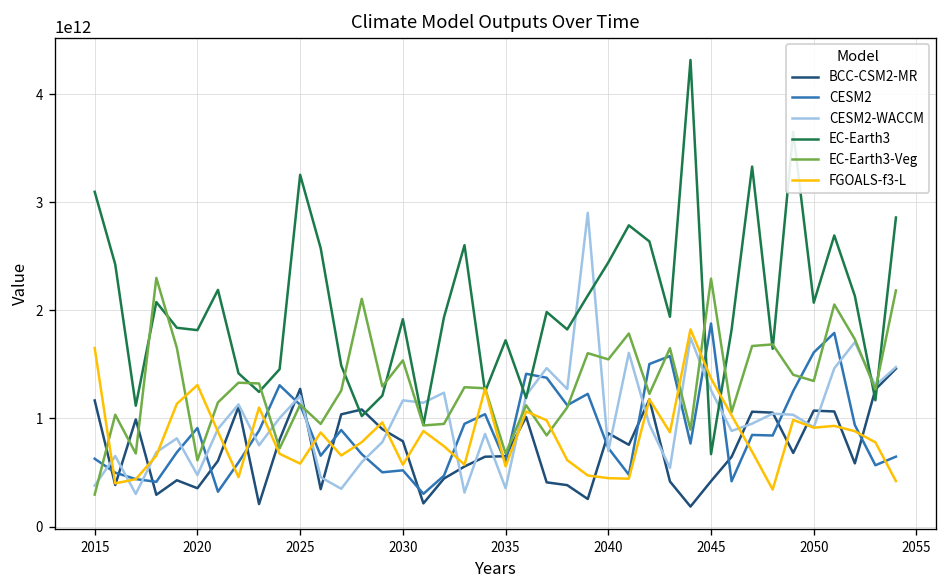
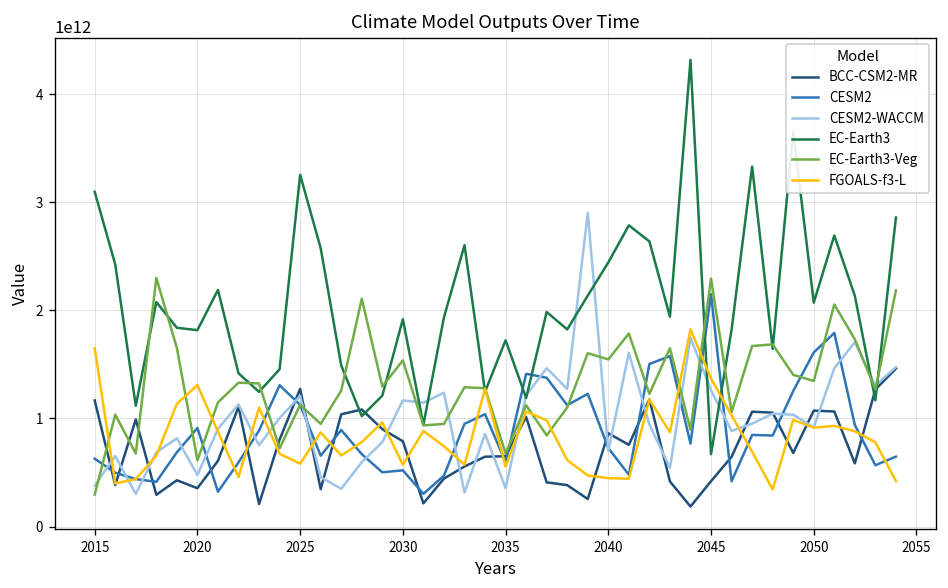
CESM2, 2045: 1900000000000 -> 2100000000000
